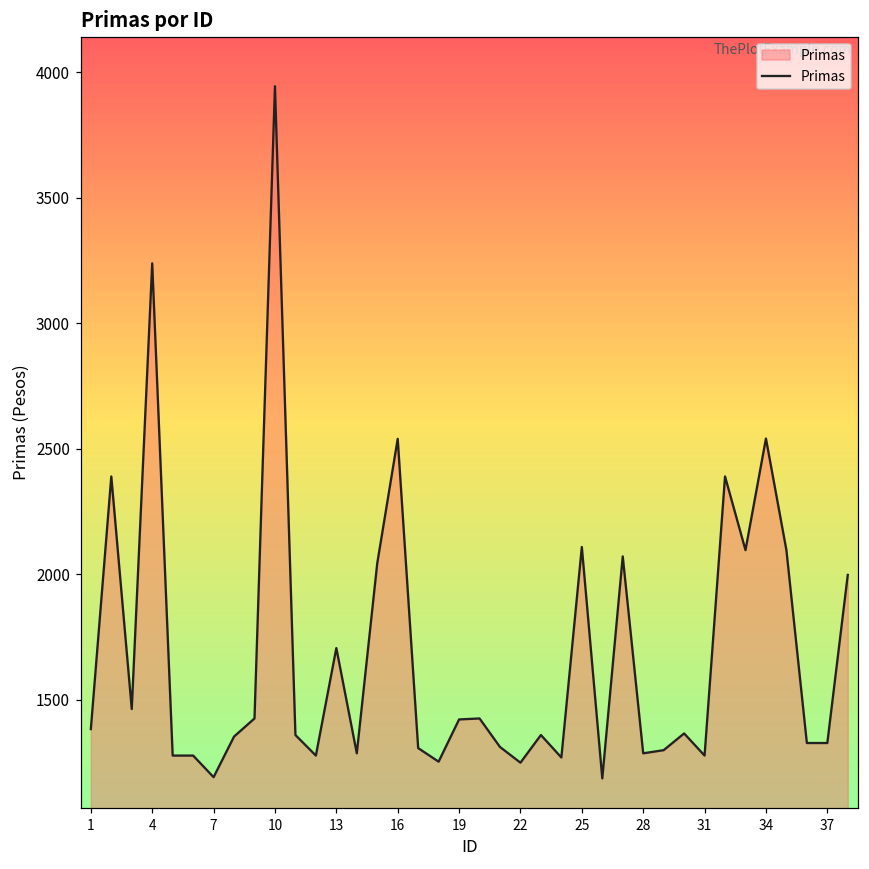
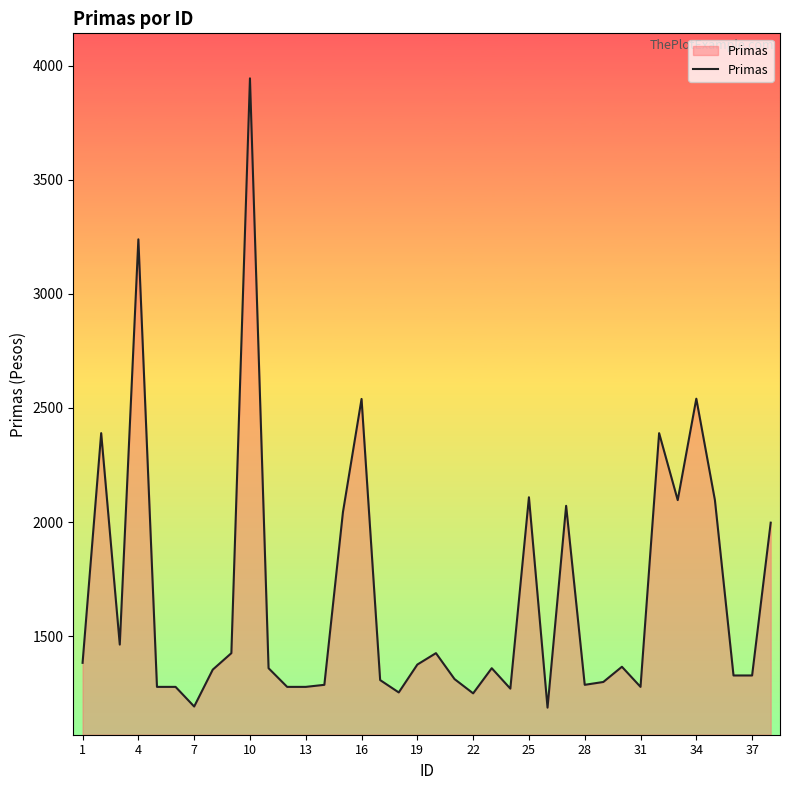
13: 1710 -> 1280
19: 1420 -> 1380
